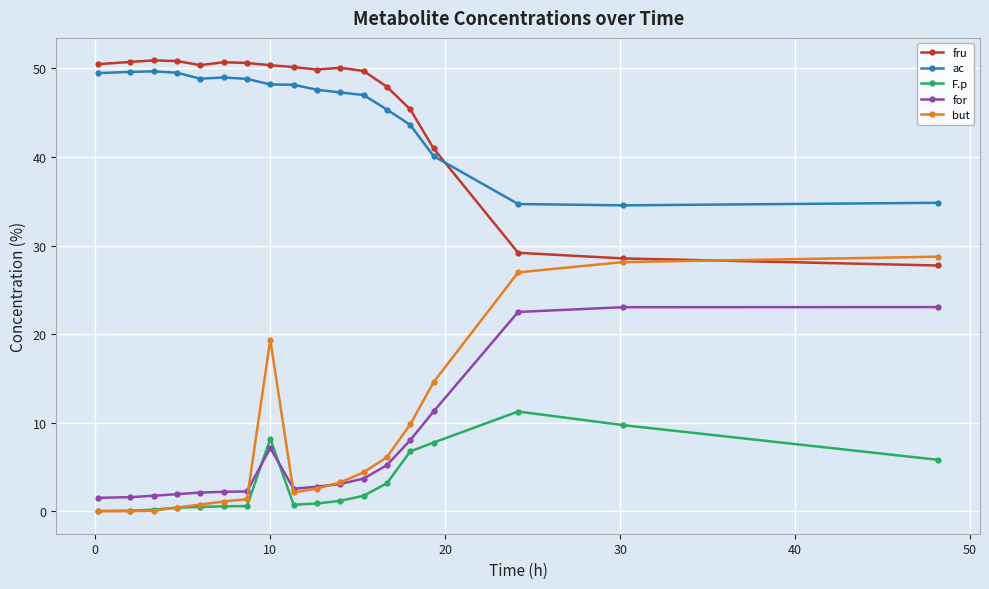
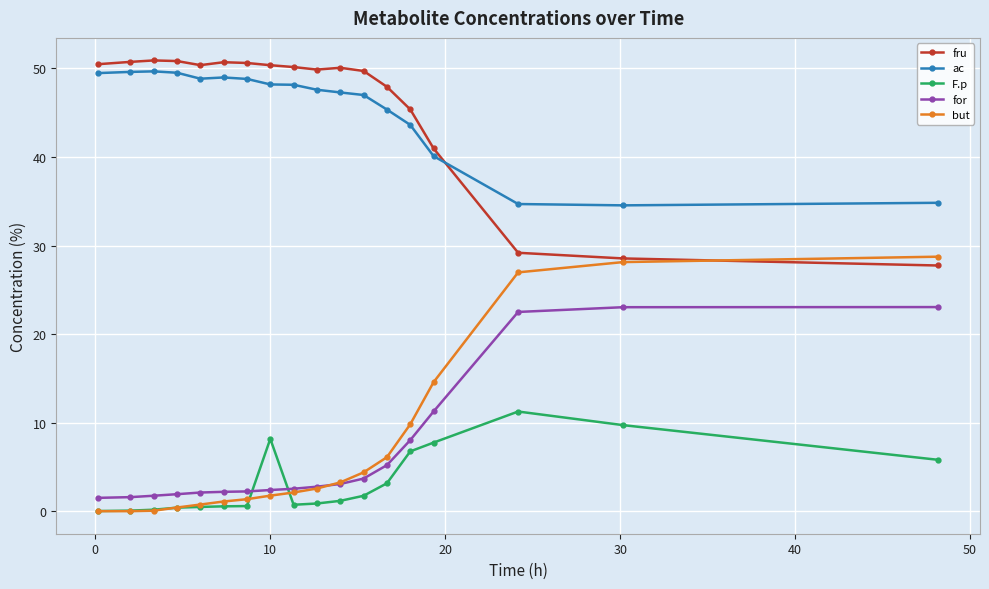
for, 10: 7 -> 2
but, 10: 19 -> 2
